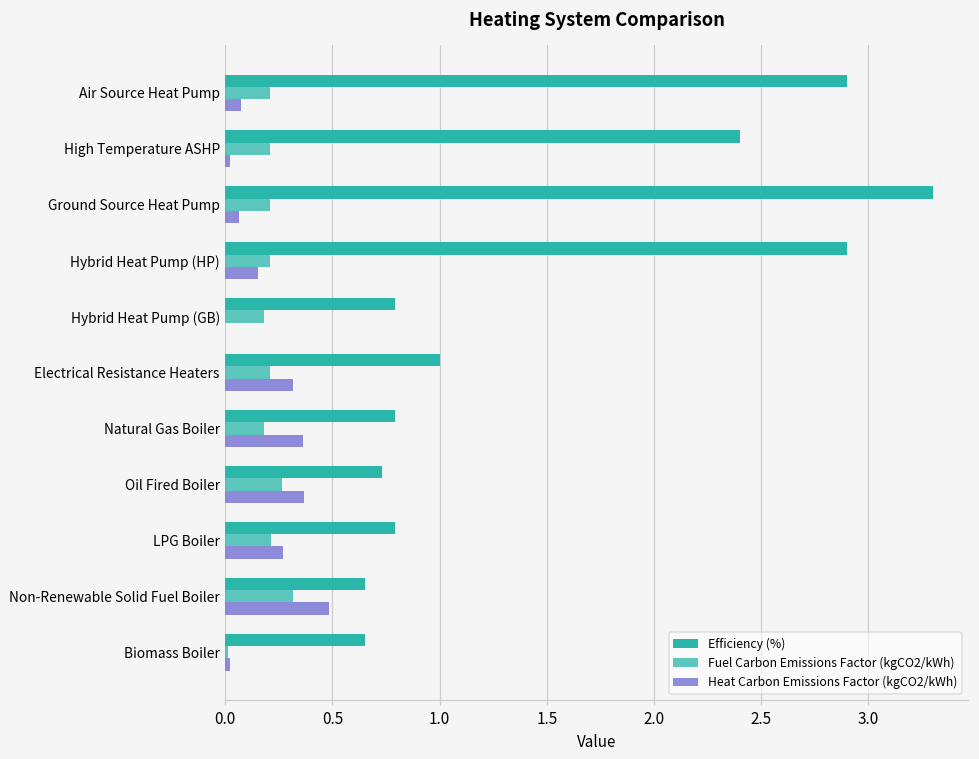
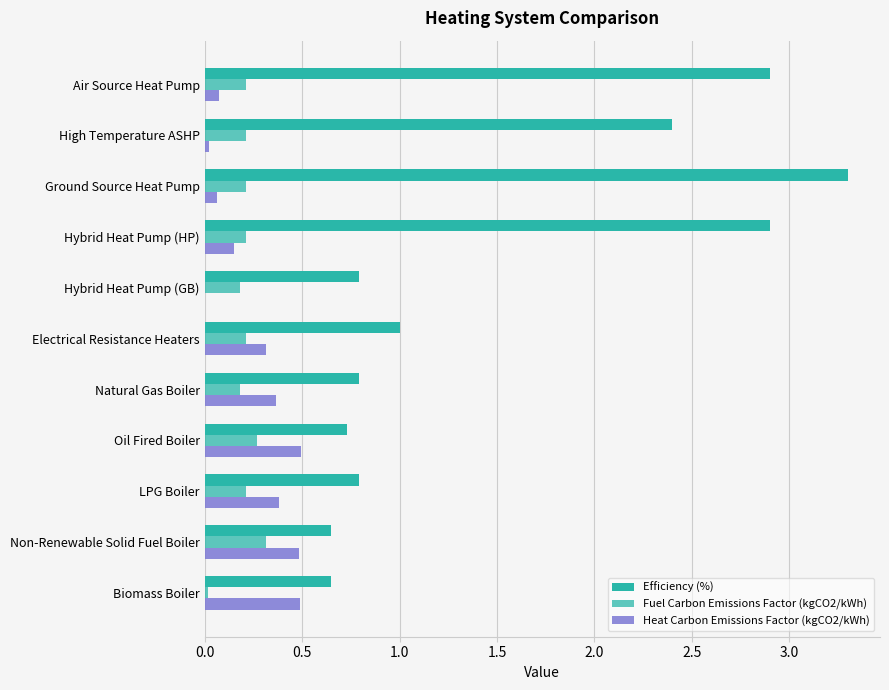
Heat Carbon Emissions Factor (kgCO2/kWh), Oil Fired Boiler: 0.37 -> 0.50
Heat Carbon Emissions Factor (kgCO2/kWh), LPG Boiler: 0.27 -> 0.38
Heat Carbon Emissions Factor (kgCO2/kWh), Biomass Boiler: 0.02 -> 0.49
